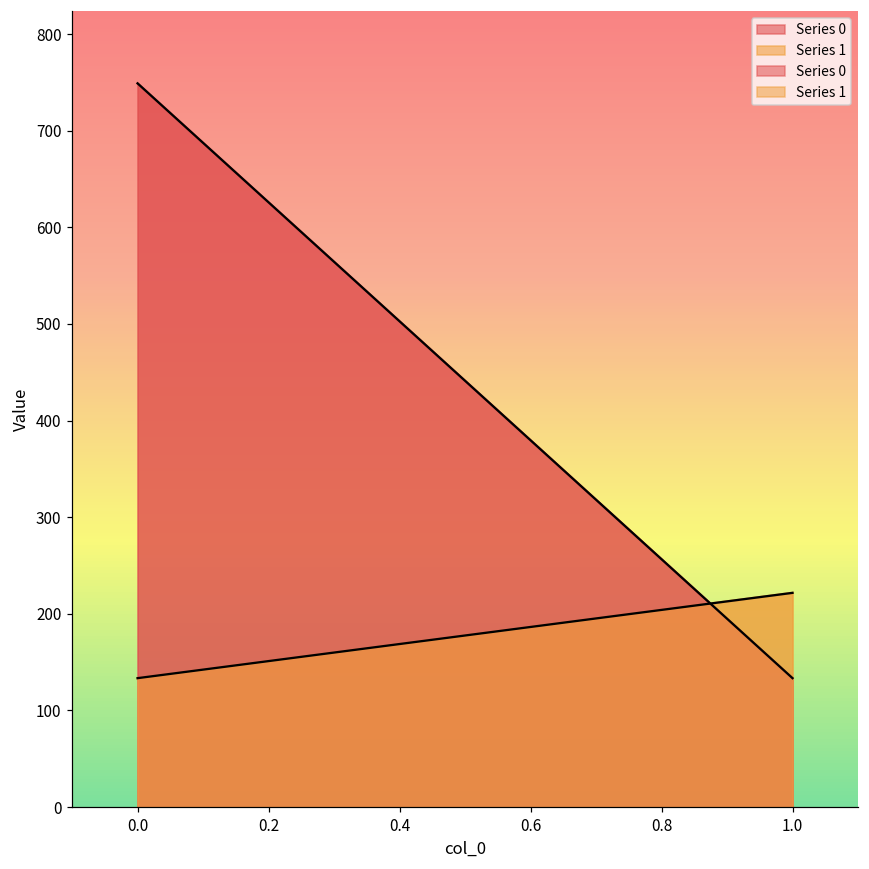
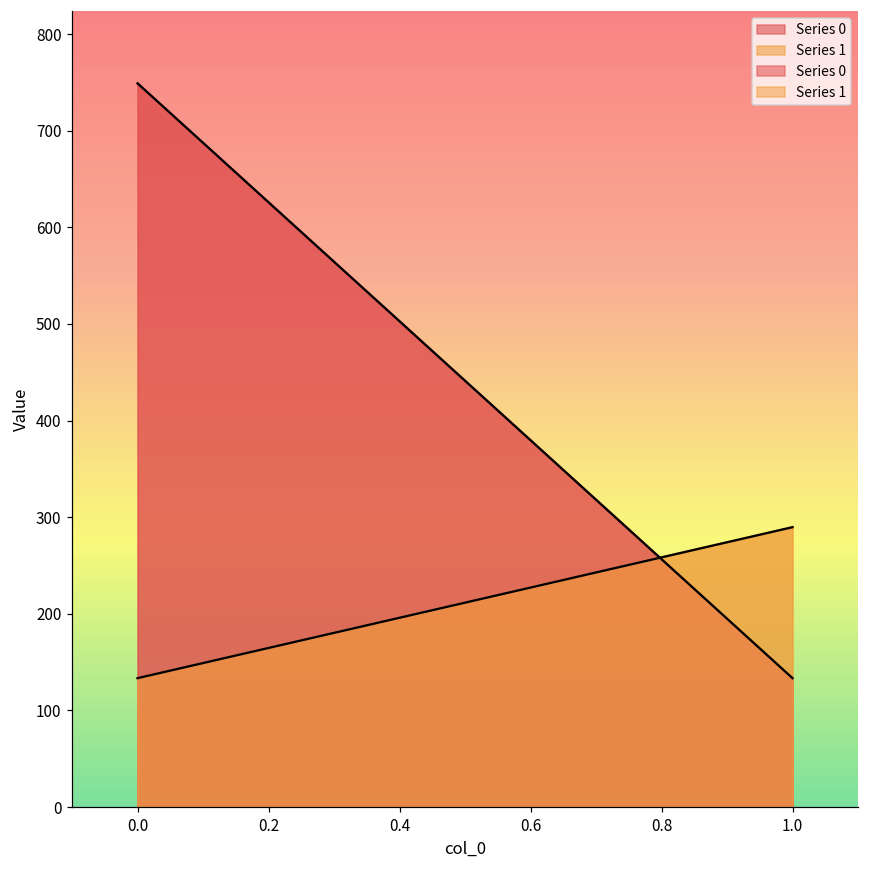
Series 1, 1.0: 220 -> 290
